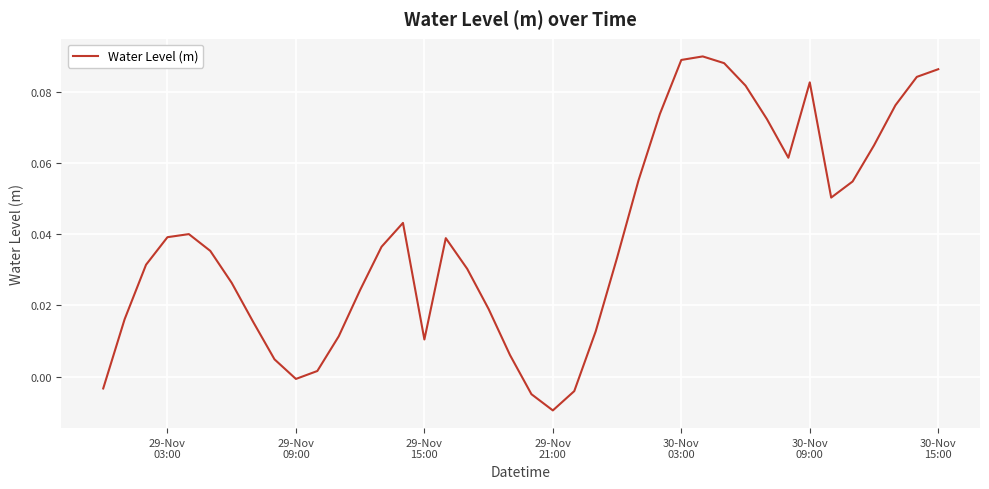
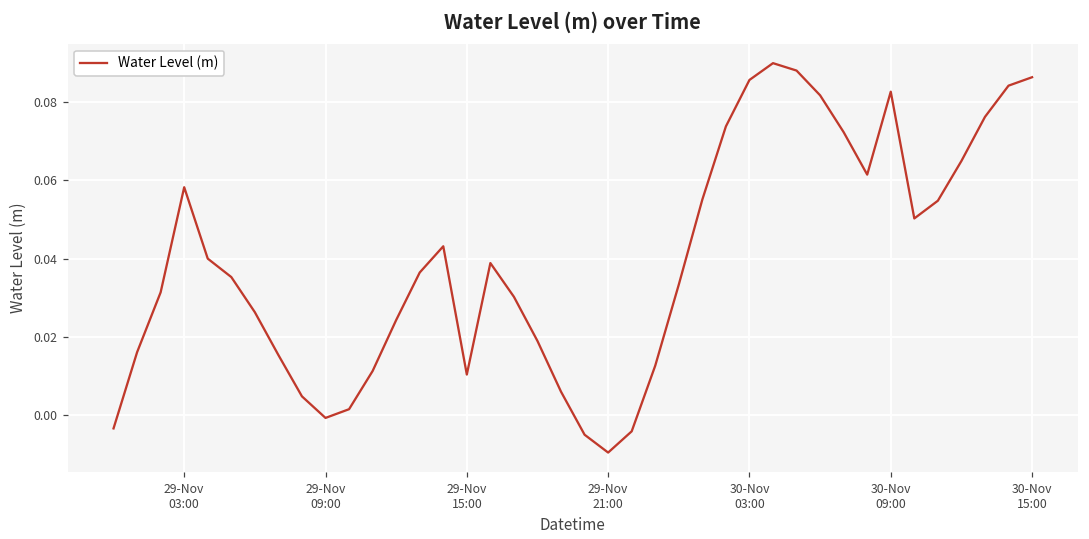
29-Nov 03:00: 0.039 -> 0.058
30-Nov 03:00: 0.089 -> 0.086
